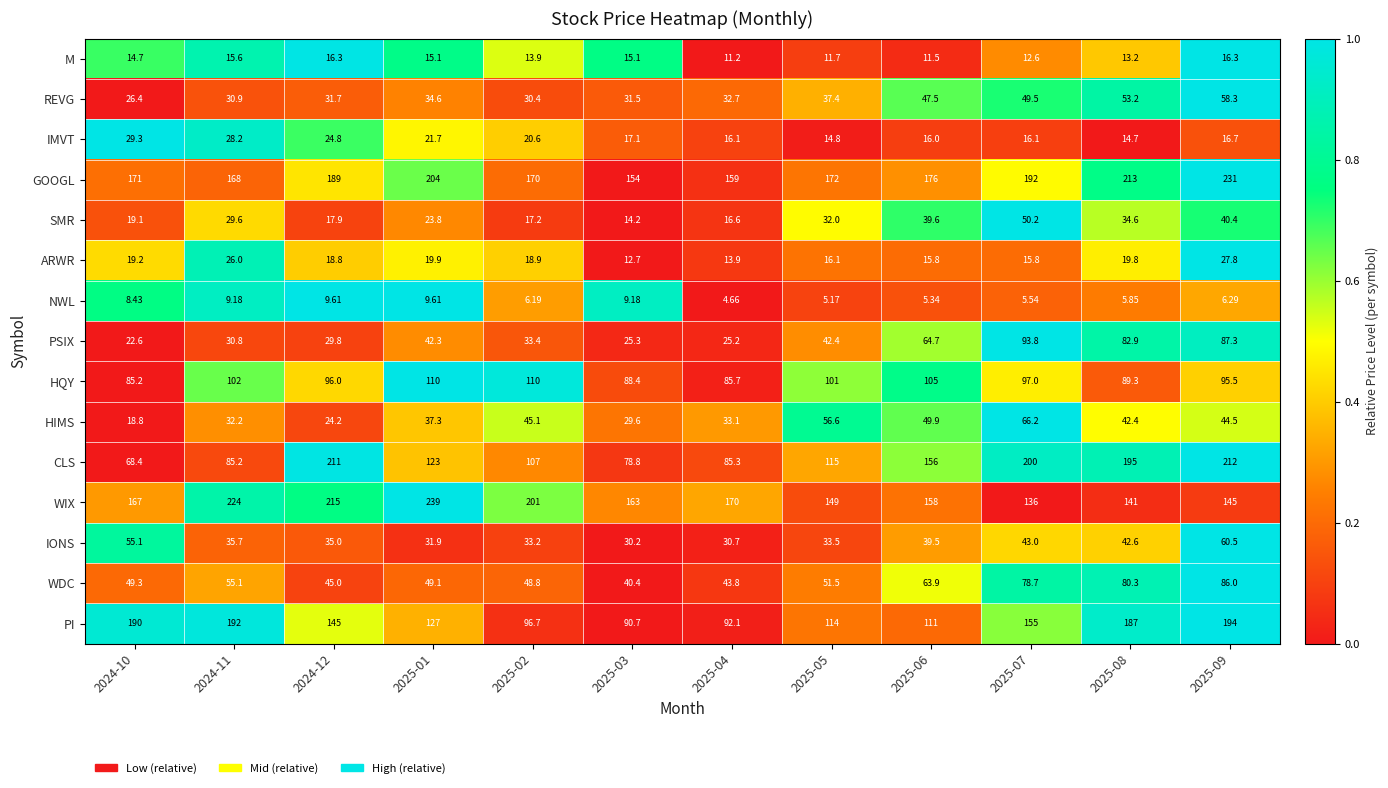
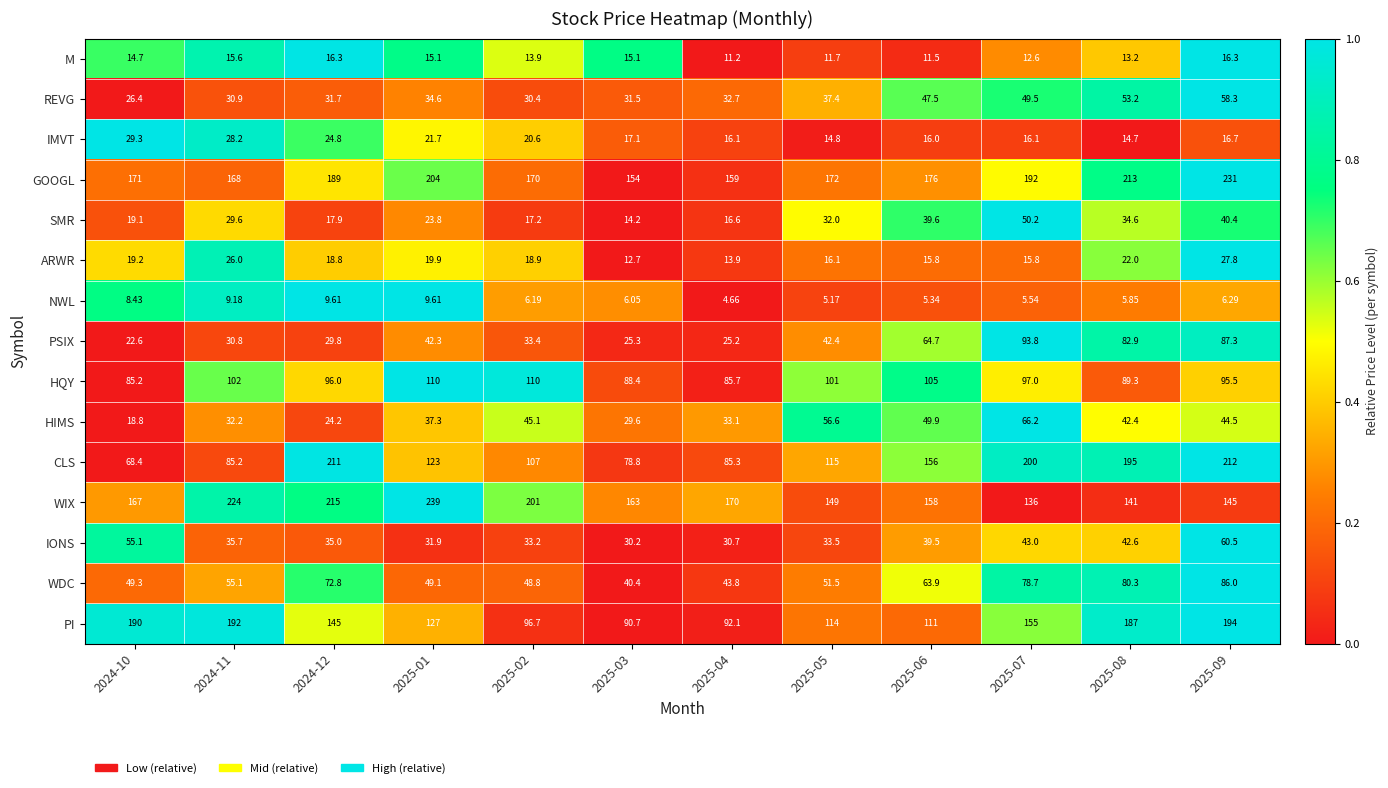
ARWR, 2025-08: 19.8 -> 22.0
NWL, 2025-03: 9.18 -> 6.05
WDC, 2024-12: 45.0 -> 72.8
